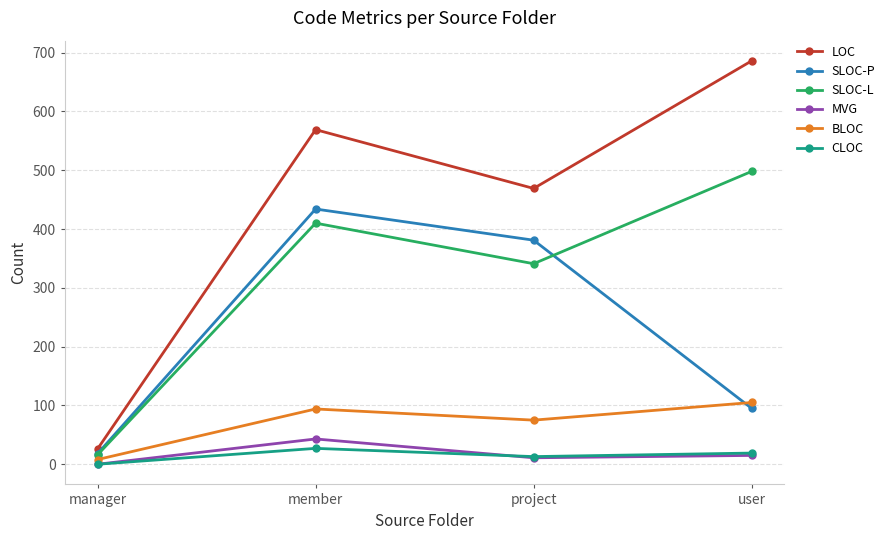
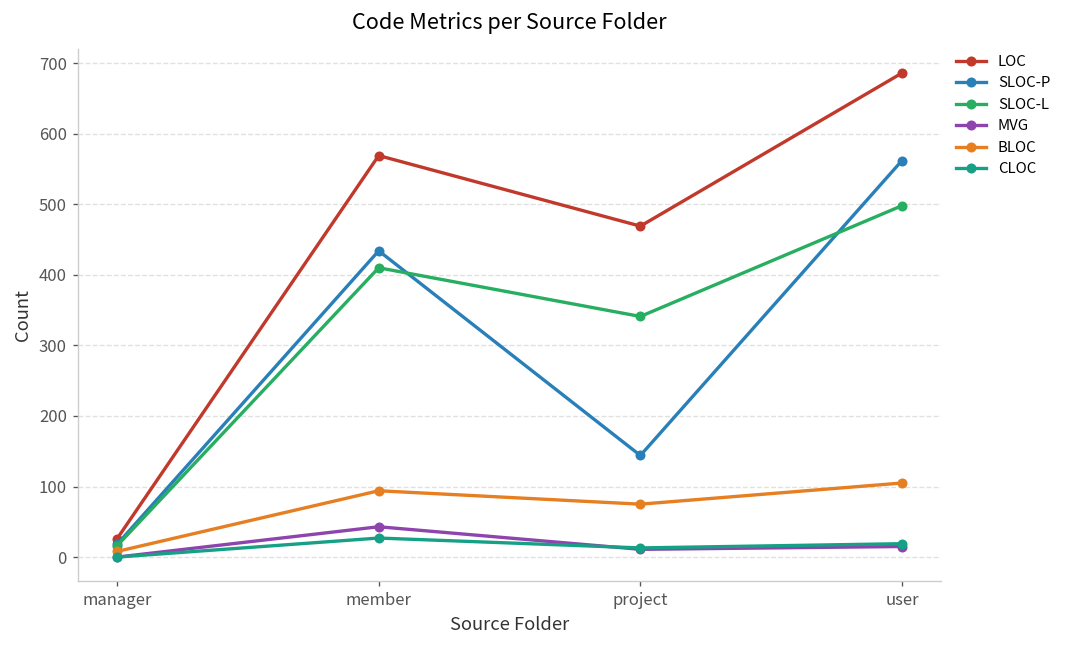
SLOC-P, project: 380 -> 140
SLOC-P, user: 100 -> 560
